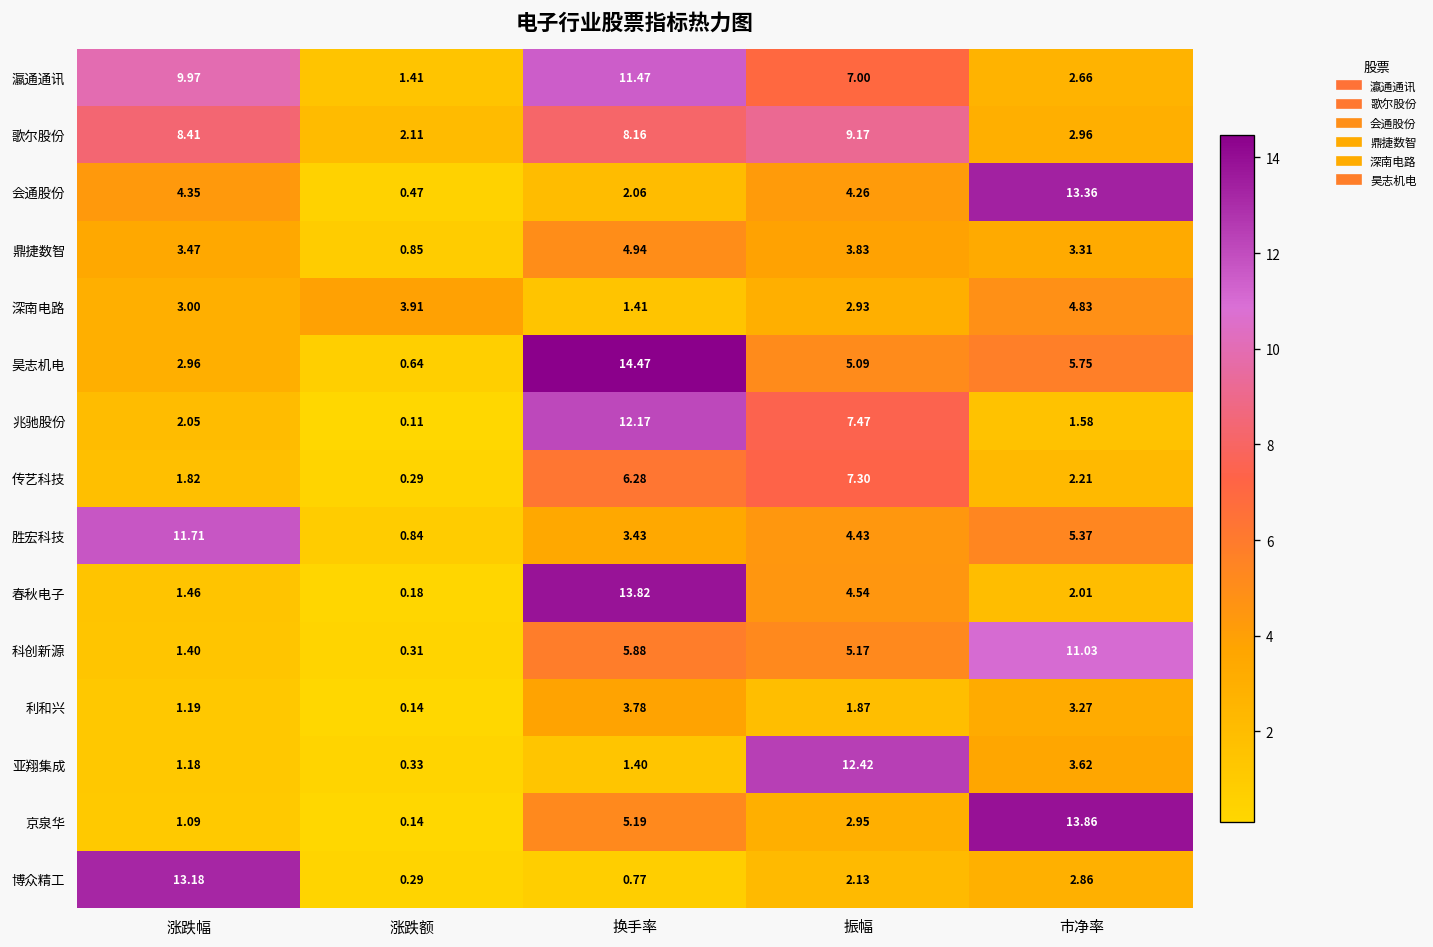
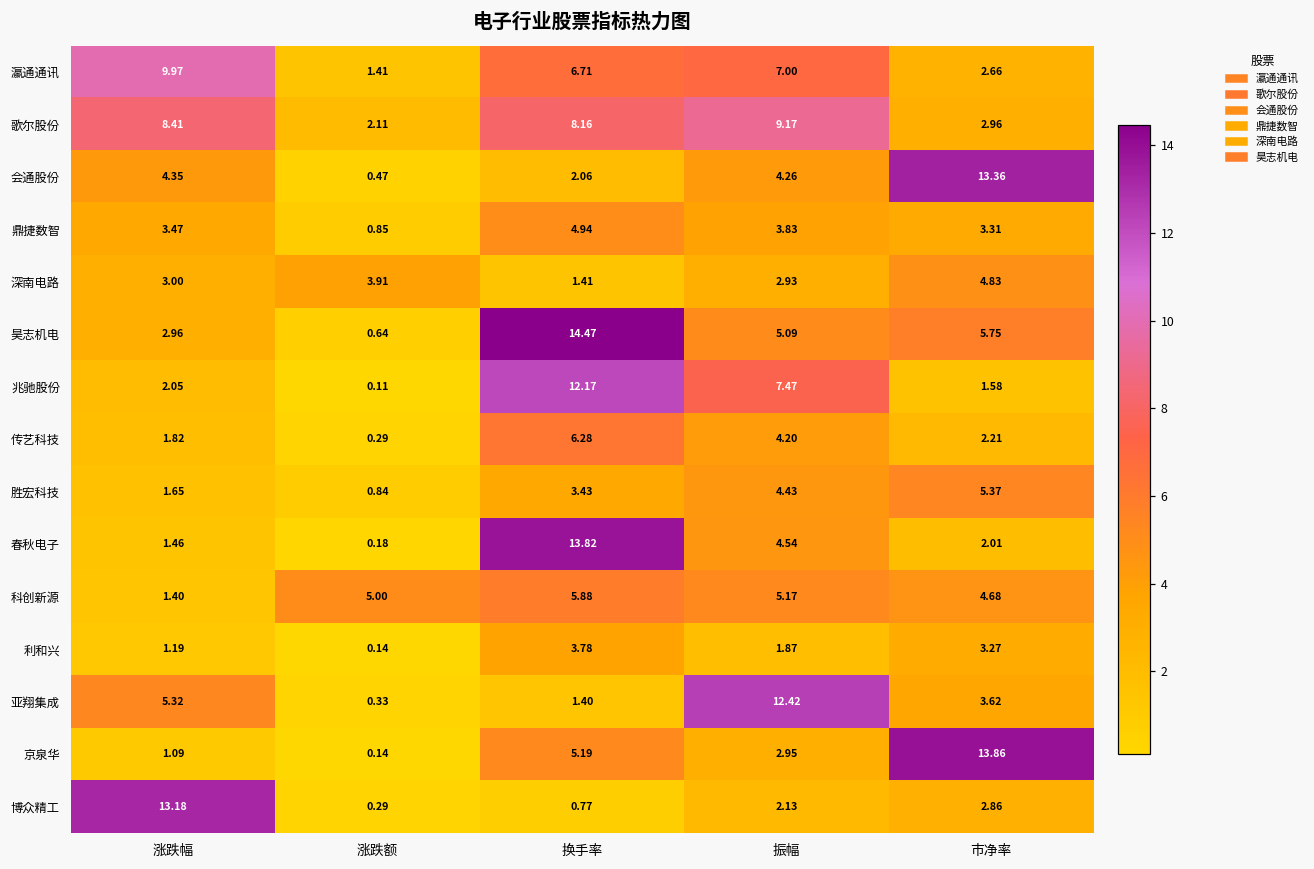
瀛通通讯, 换手率: 11.47 -> 6.71
传艺科技, 振幅: 7.30 -> 4.20
胜宏科技, 涨跌幅: 11.71 -> 1.65
科创新源, 涨跌额: 0.31 -> 5.00
科创新源, 市净率: 11.03 -> 4.68
亚翔集成, 涨跌幅: 1.18 -> 5.32
